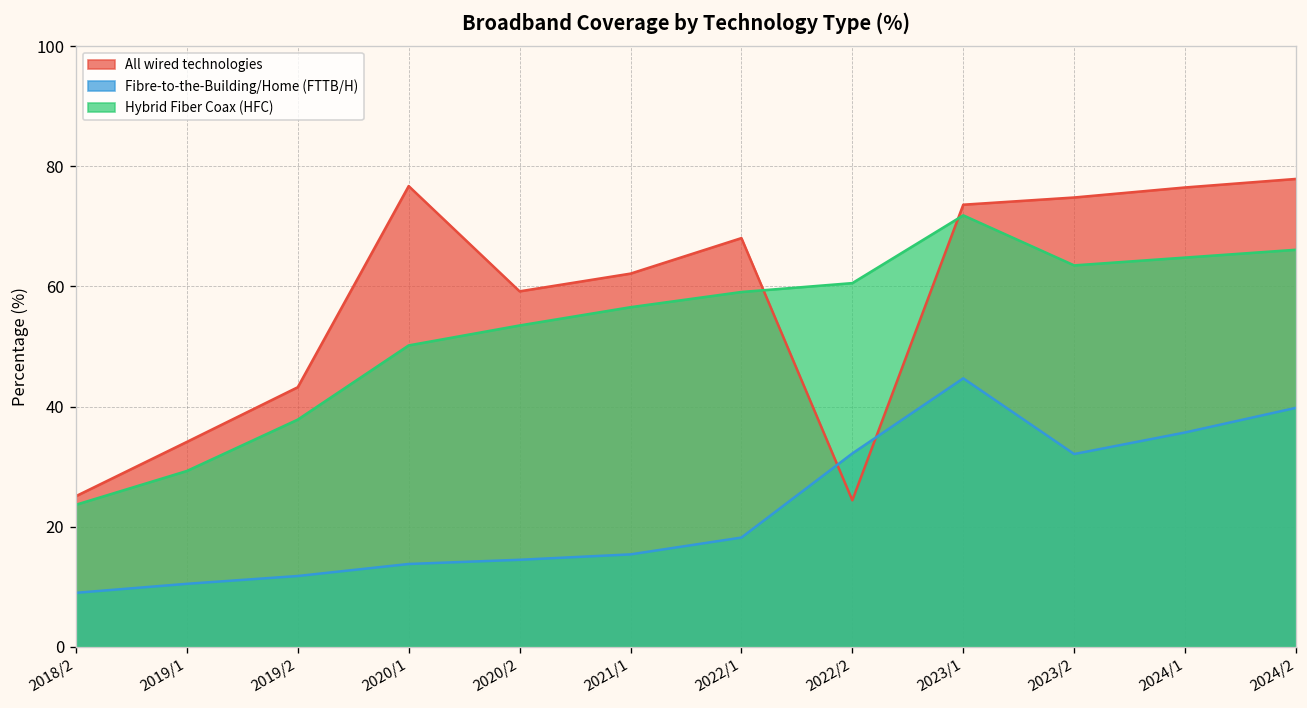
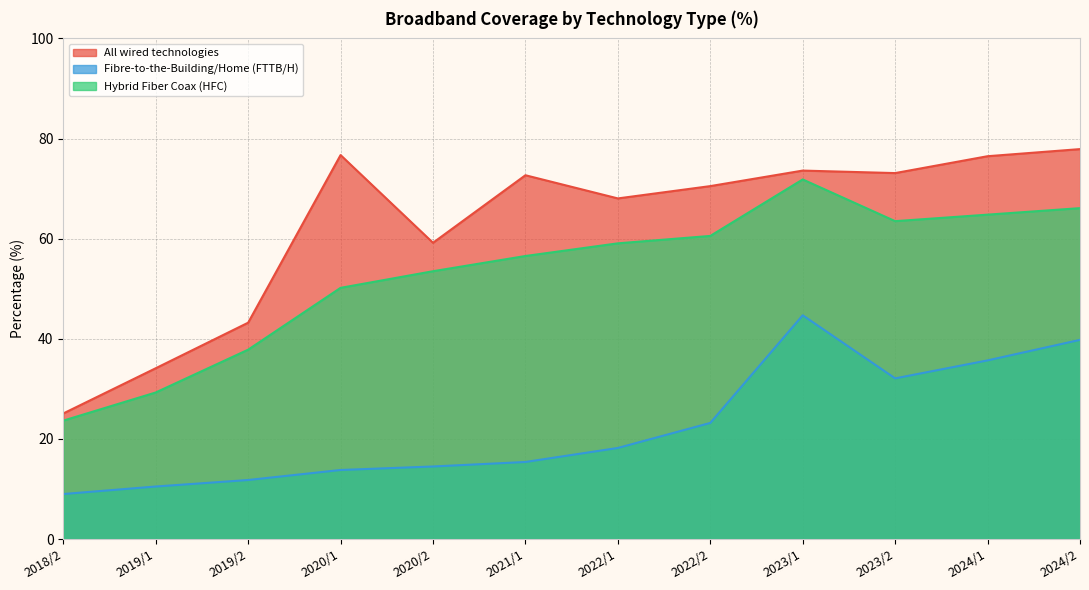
All wired technologies, 2021/1: 62 -> 73
All wired technologies, 2022/2: 24 -> 71
Fibre-to-the-Building/Home (FTTB/H), 2022/2: 32 -> 23
All wired technologies, 2023/2: 75 -> 73
